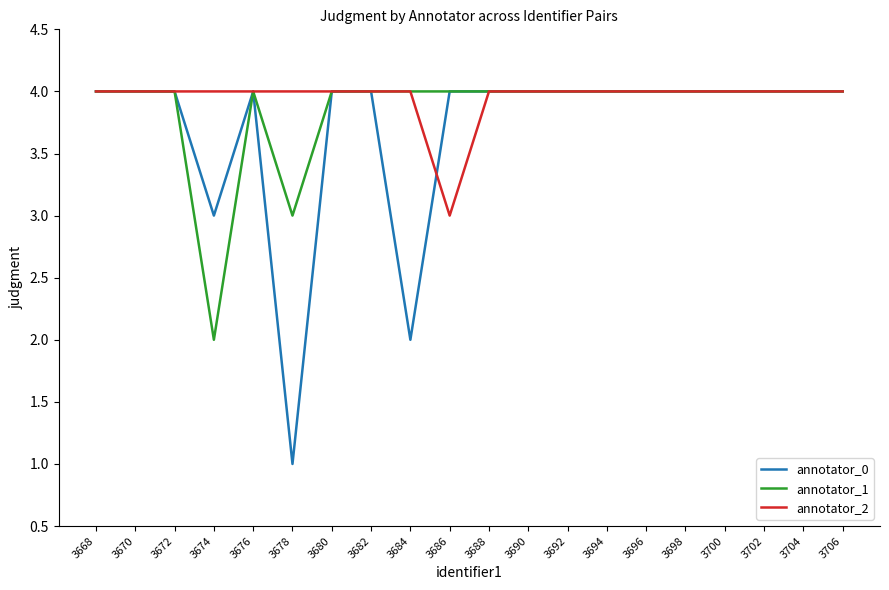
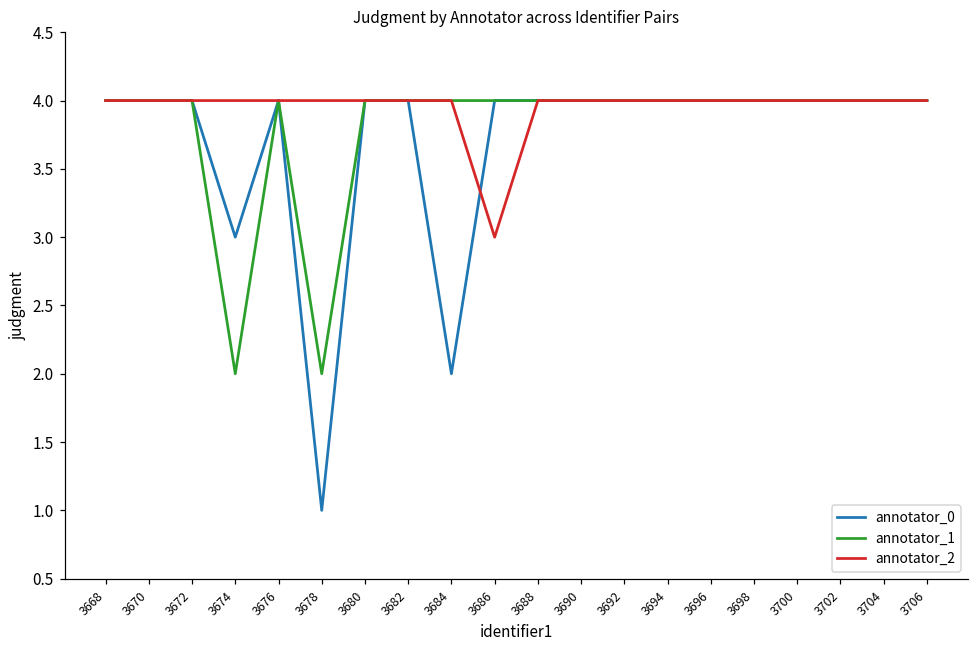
annotator_1, 3678: 3 -> 2
